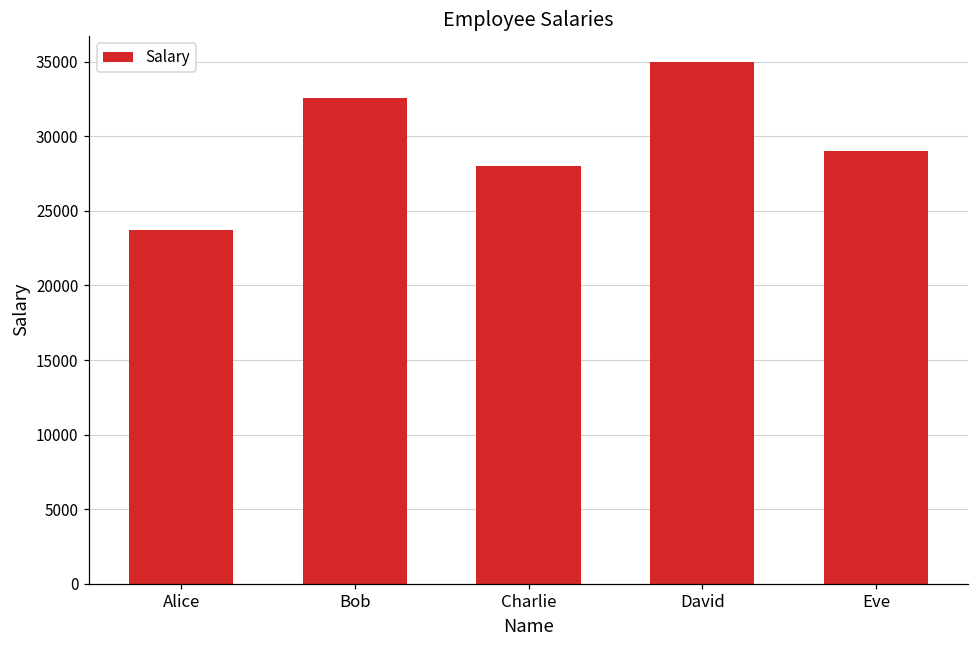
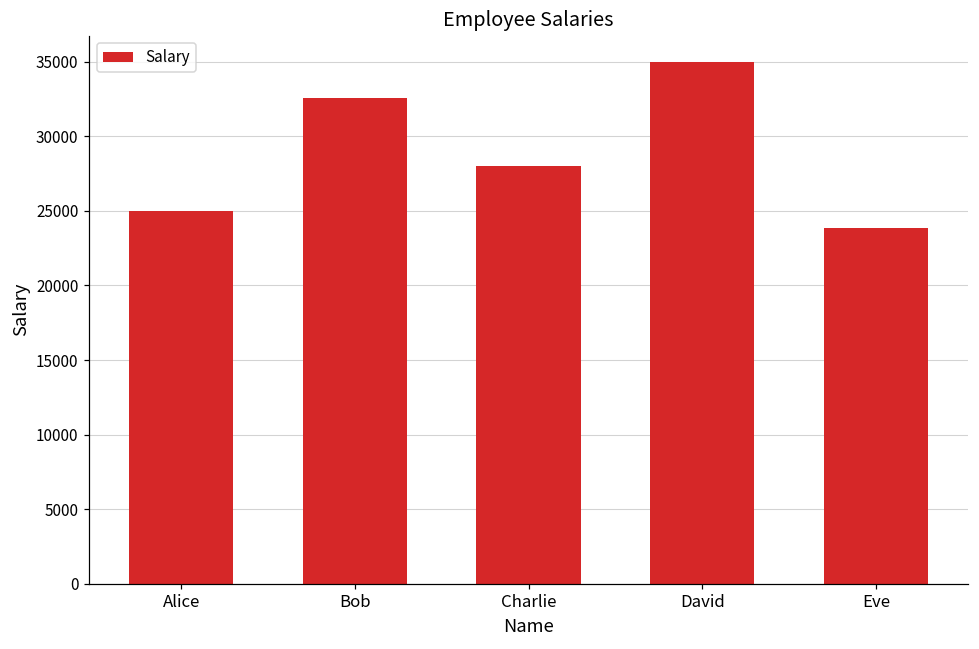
Alice: 23700 -> 25000
Eve: 29000 -> 23900
